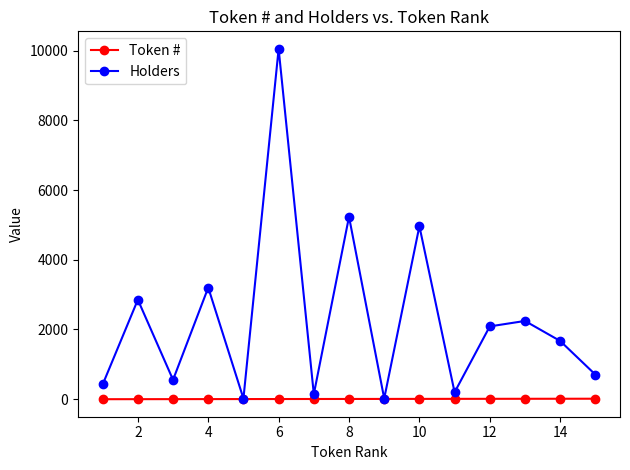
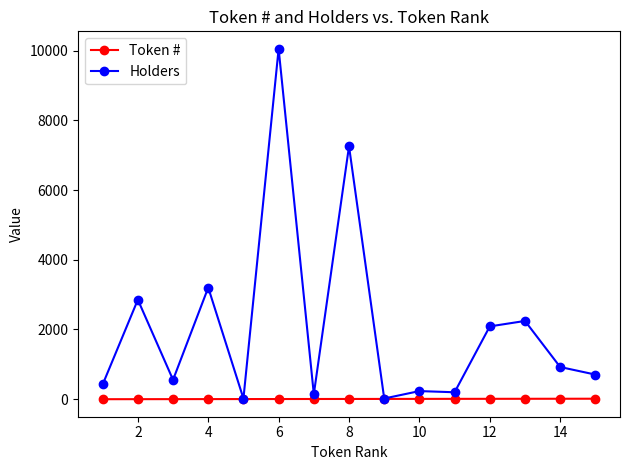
Holders, 8: 5200 -> 7300
Holders, 10: 5000 -> 200
Holders, 14: 1700 -> 900
